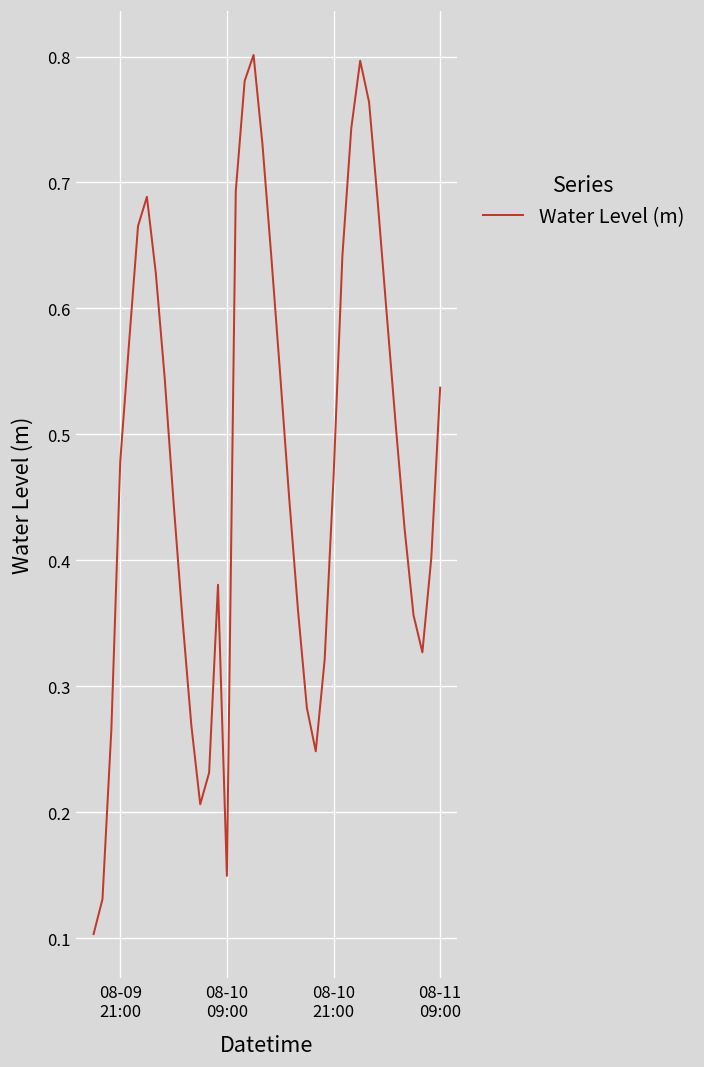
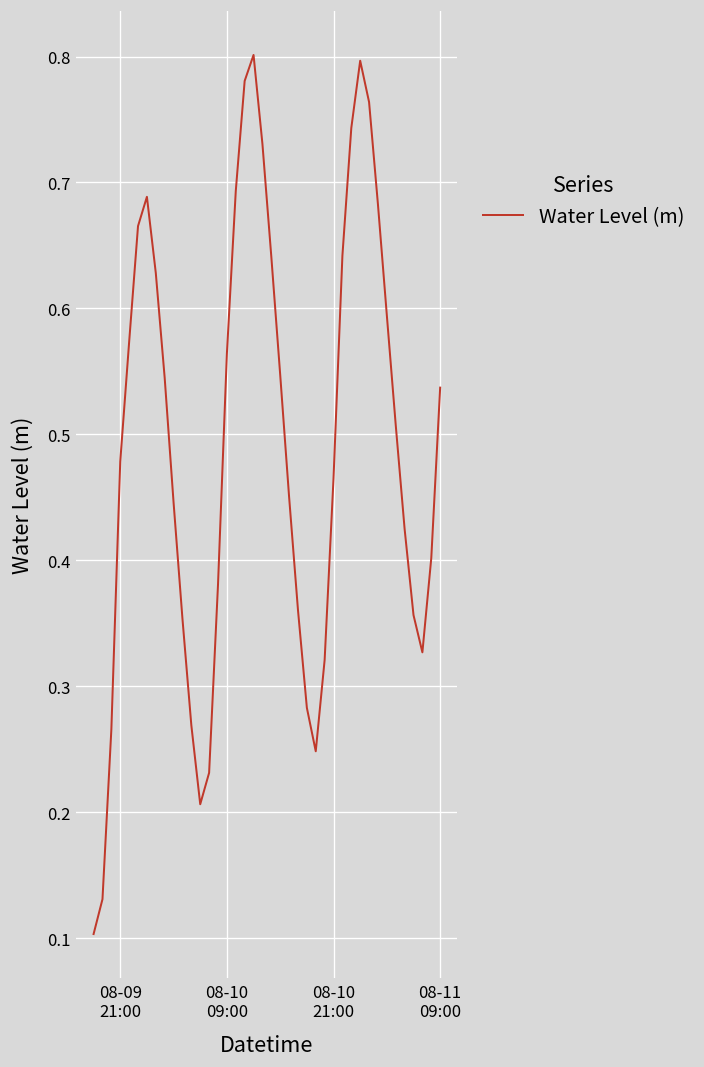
08-10 09:00: 0.149 -> 0.564
